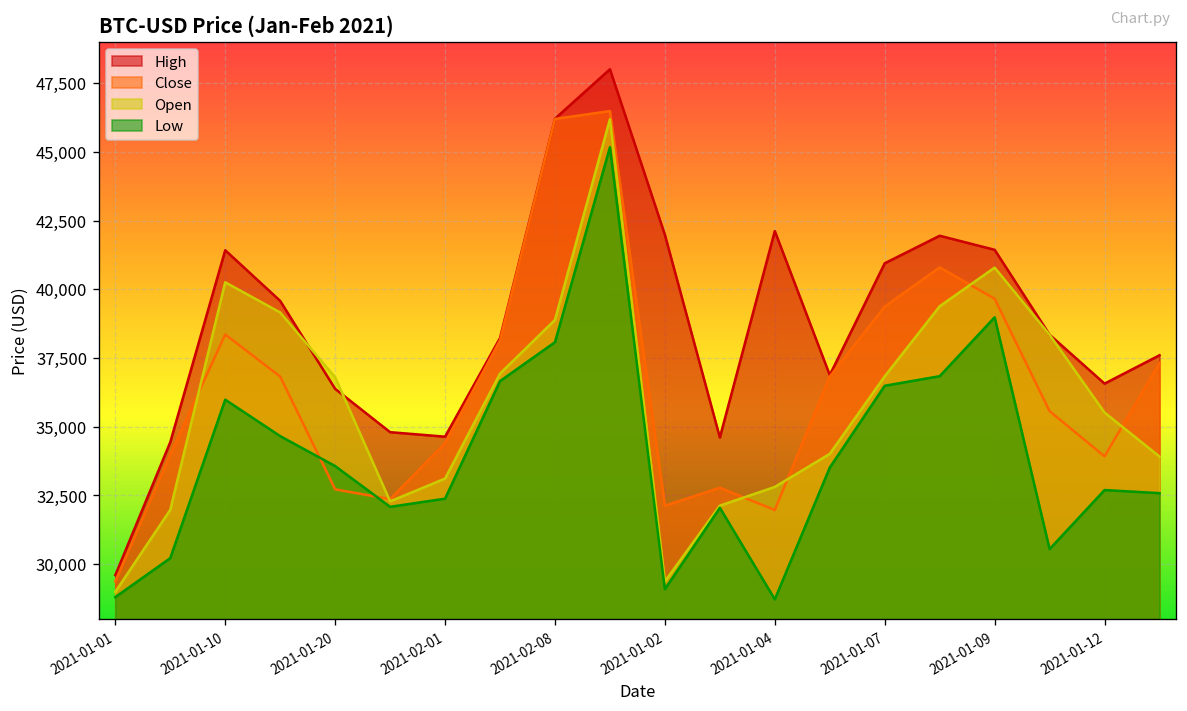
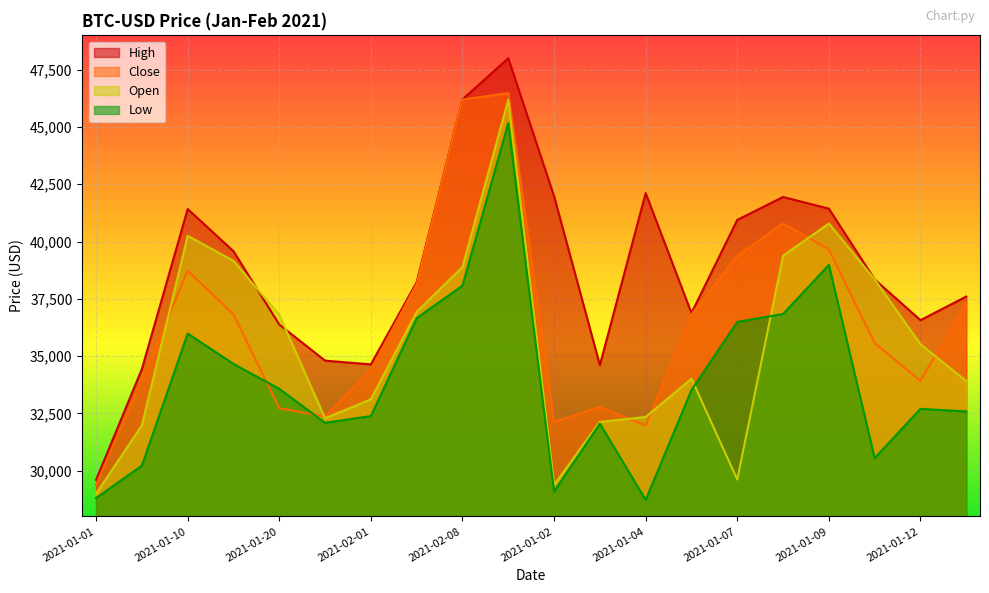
Close, 2021-01-10: 38,400 -> 38,700
Open, 2021-01-04: 32,800 -> 32,300
Open, 2021-01-07: 36,800 -> 29,600
